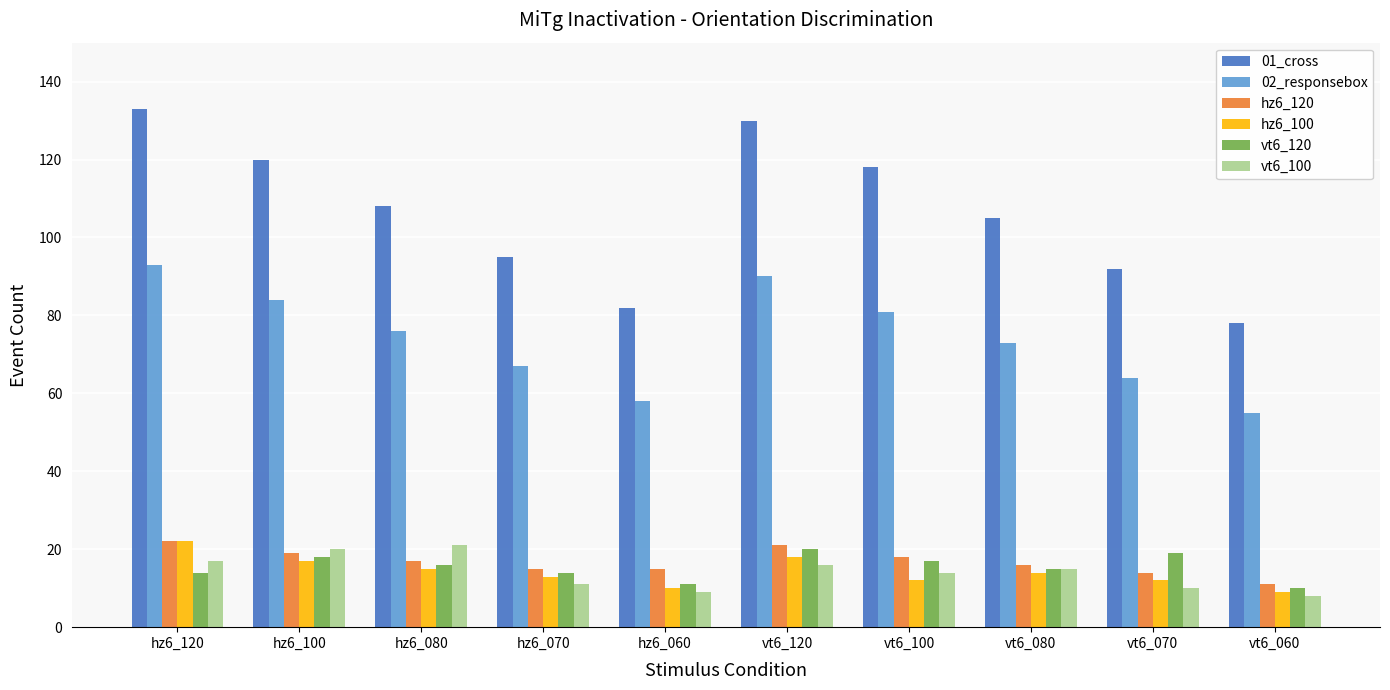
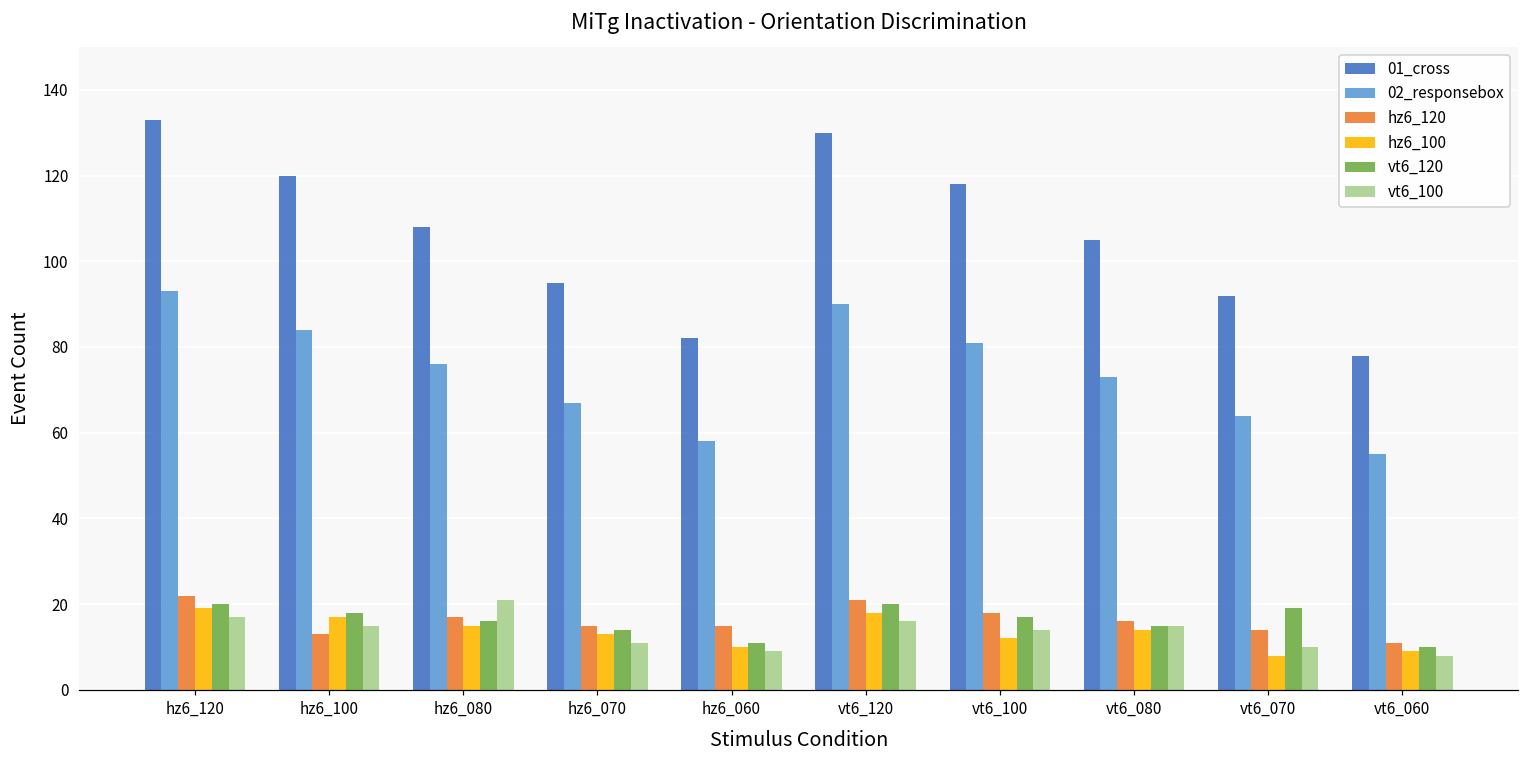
hz6_100, hz6_120: 22 -> 19
vt6_120, hz6_120: 14 -> 20
hz6_120, hz6_100: 19 -> 13
vt6_100, hz6_100: 20 -> 15
hz6_100, vt6_070: 12 -> 8
